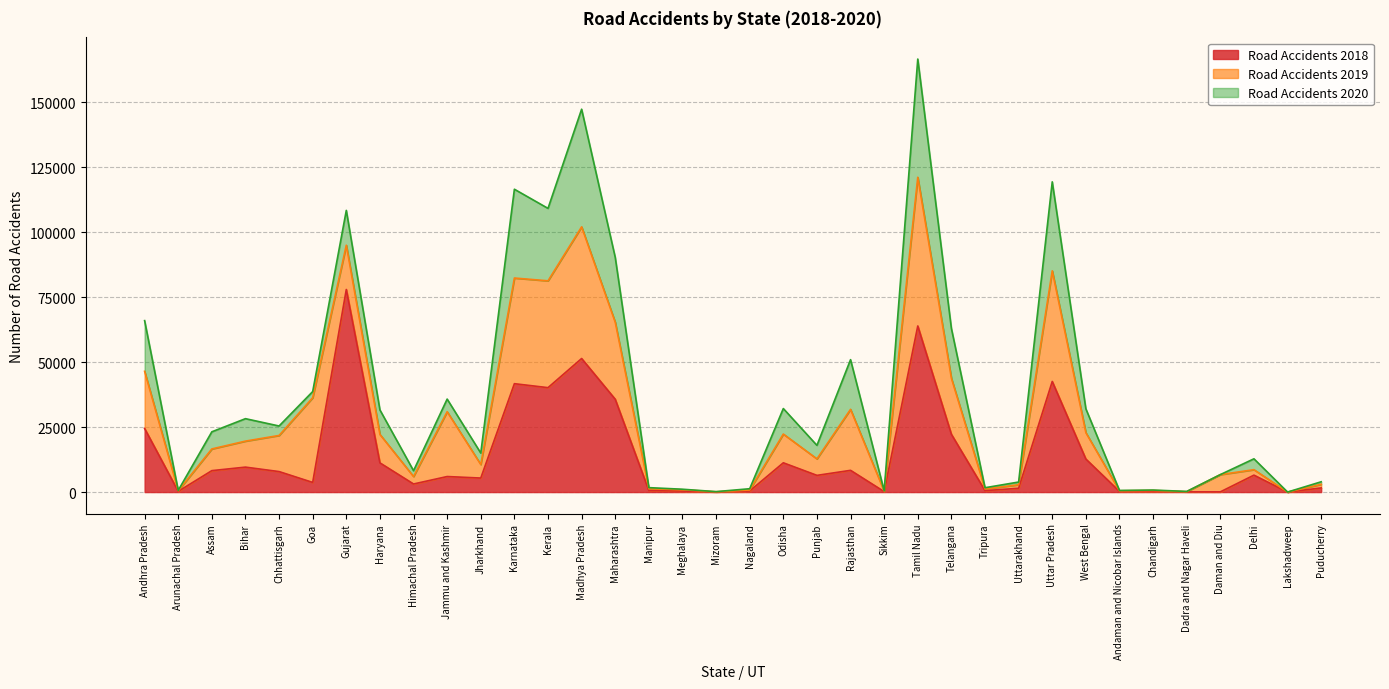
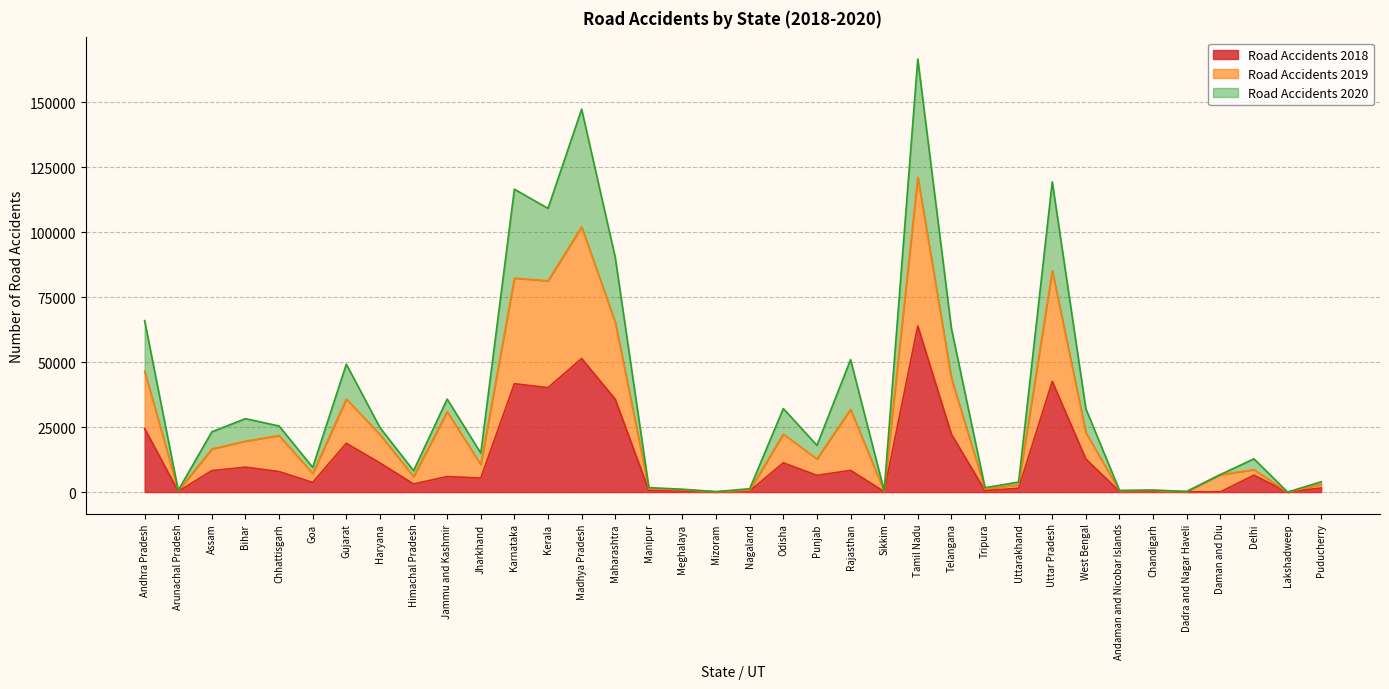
Road Accidents 2019, Goa: 33000 -> 3000
Road Accidents 2018, Gujarat: 78000 -> 19000
Road Accidents 2020, Haryana: 9000 -> 3000
